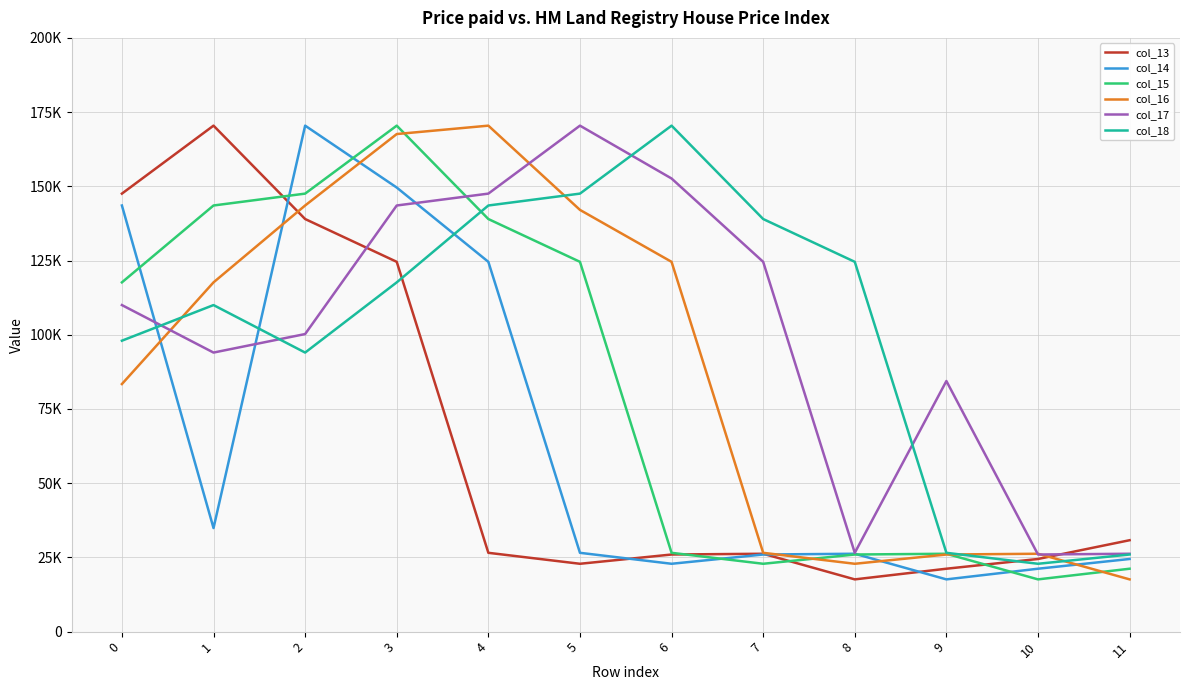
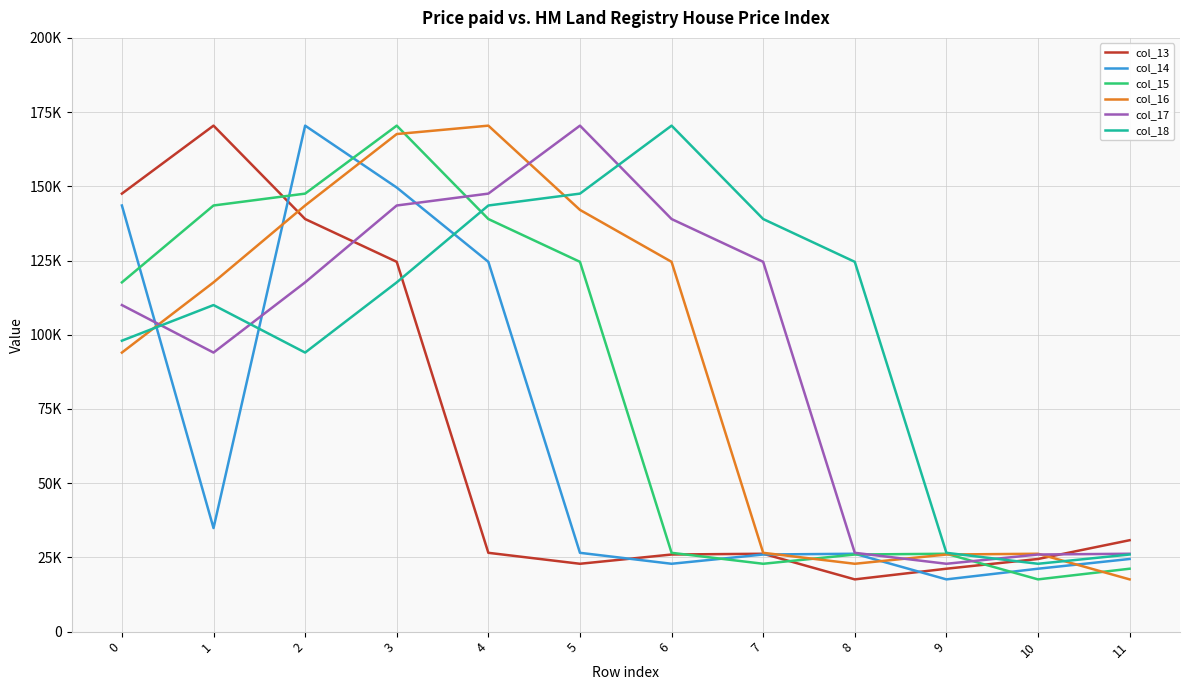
col_16, 0: 83000 -> 94000
col_17, 2: 100000 -> 118000
col_17, 6: 153000 -> 139000
col_17, 9: 84000 -> 23000
